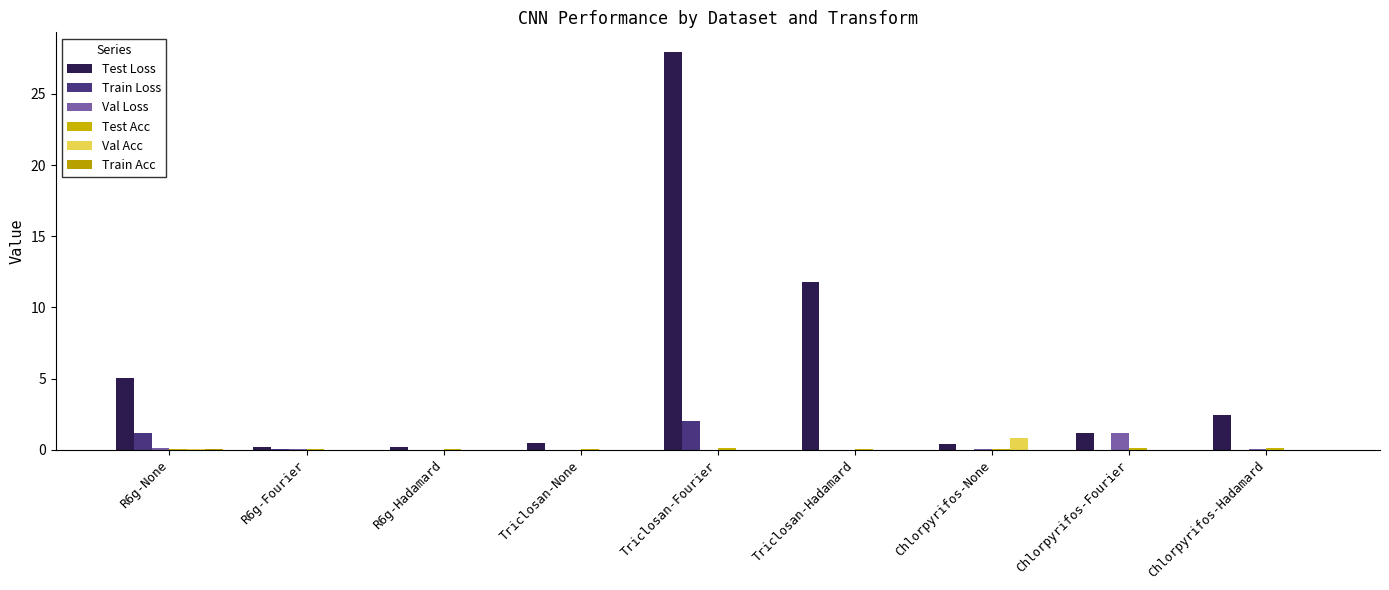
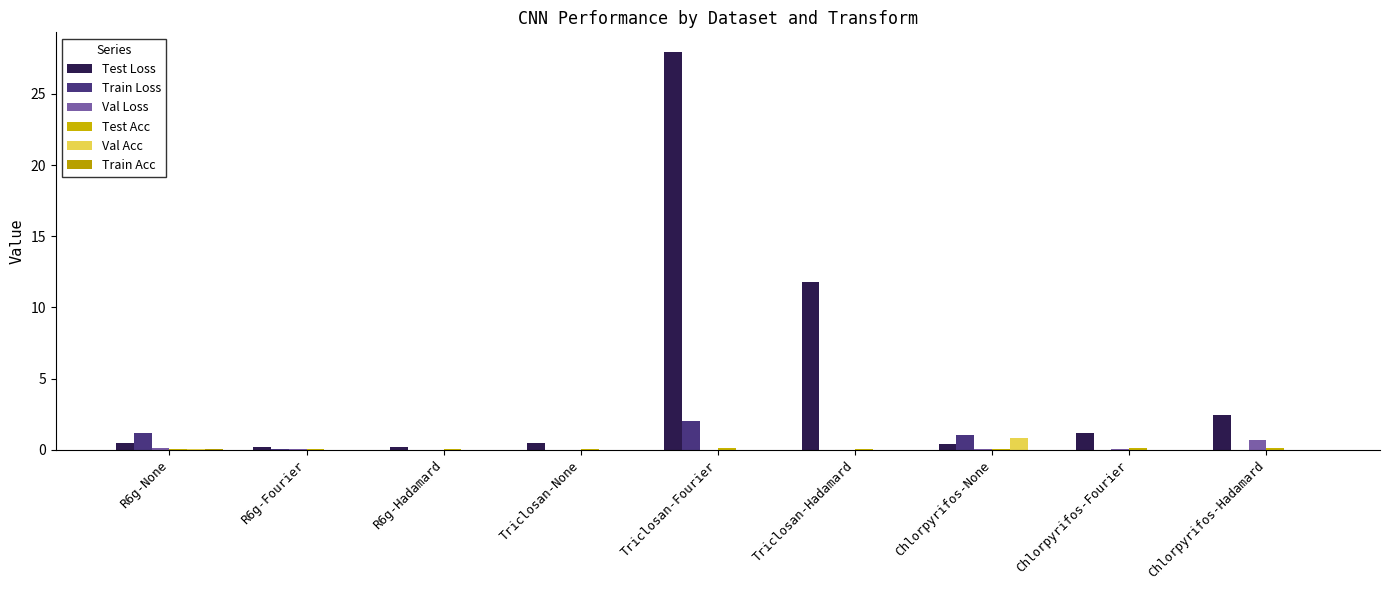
Test Loss, R6g-None: 5.0 -> 0.5
Train Loss, Chlorpyrifos-None: 0 -> 1
Val Loss, Chlorpyrifos-Fourier: 1.2 -> 0.0
Val Loss, Chlorpyrifos-Hadamard: 0.0 -> 0.7
